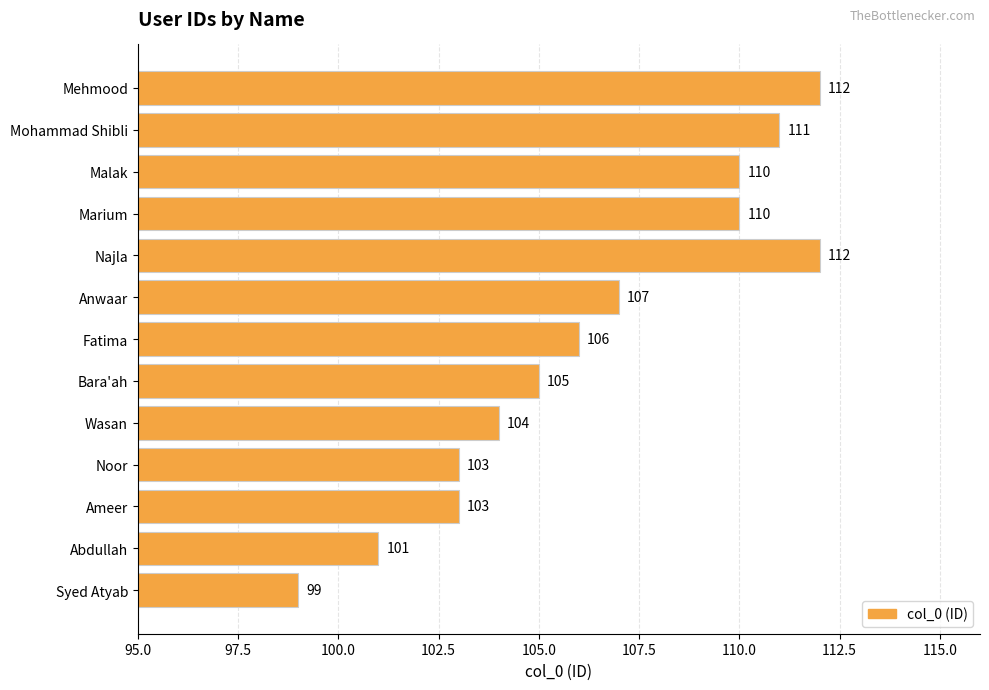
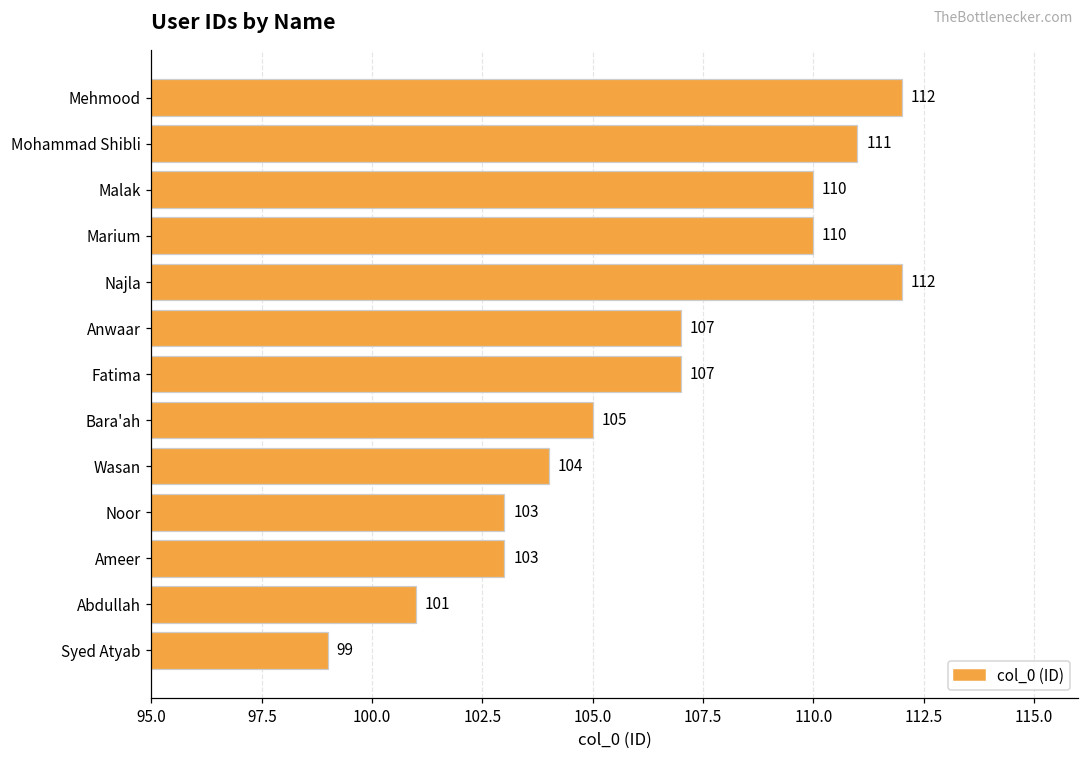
Fatima: 106 -> 107
